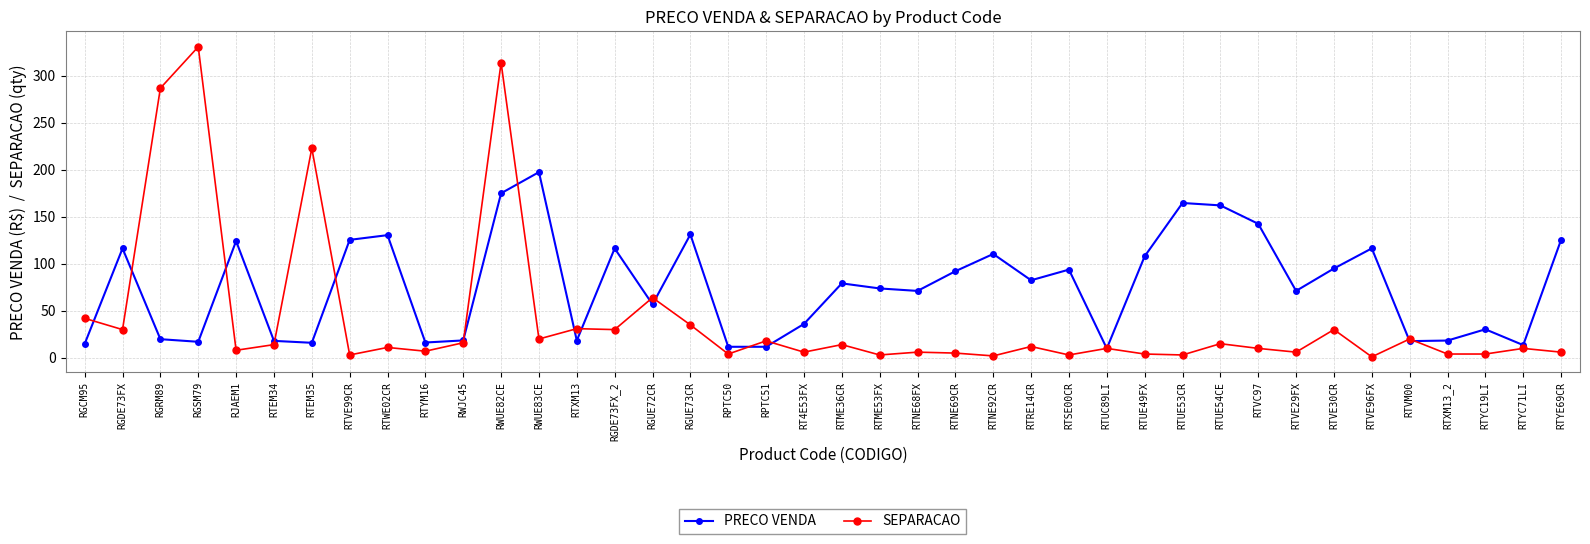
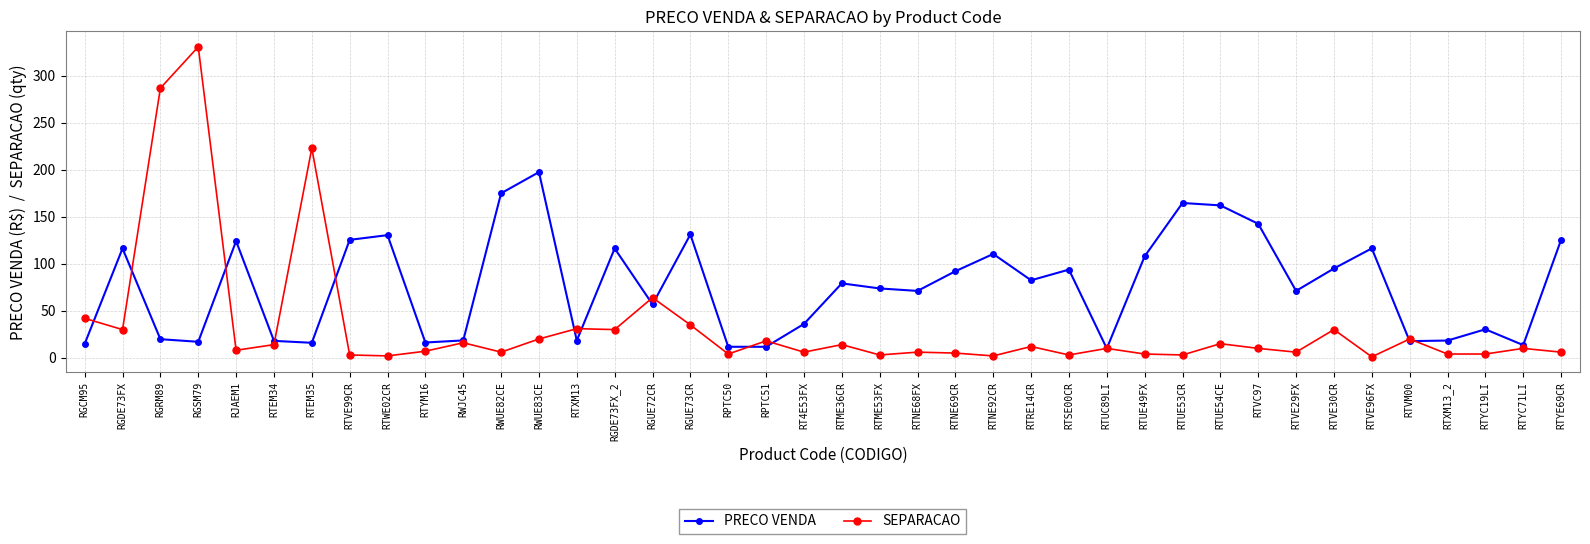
SEPARACAO, RTWE02CR: 10 -> 0
SEPARACAO, RWUE82CE: 310 -> 10
